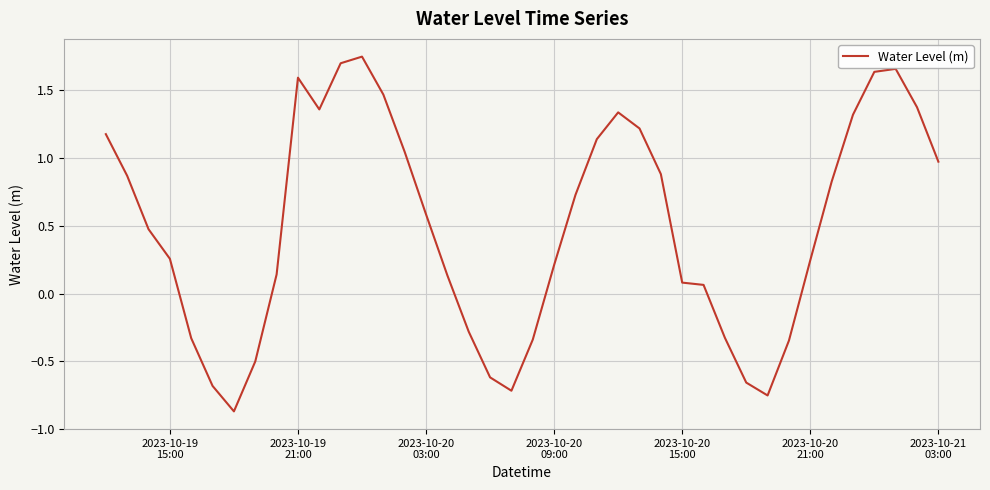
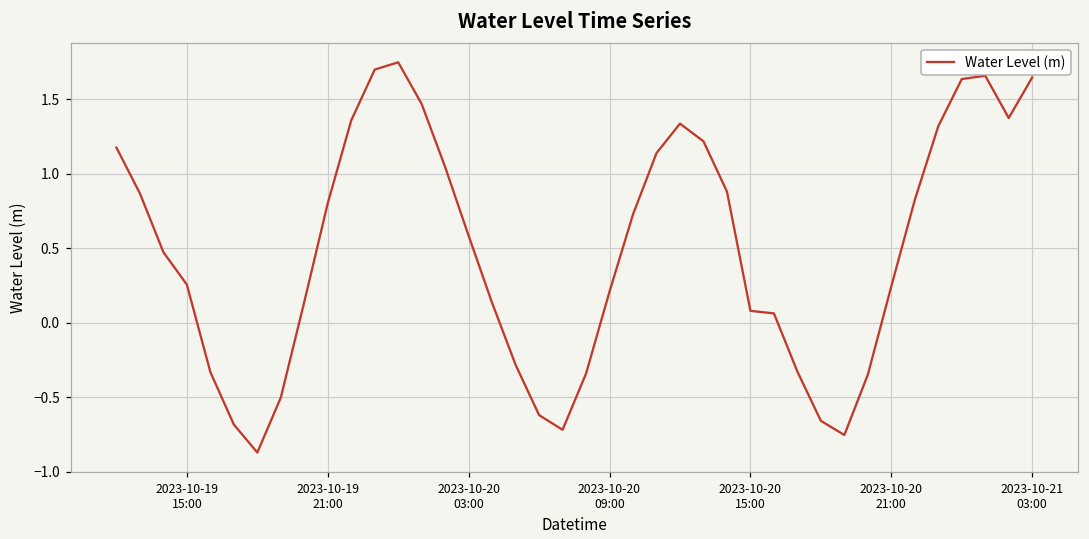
2023-10-19 21:00: 1.59 -> 0.80
2023-10-21 03:00: 0.97 -> 1.65
